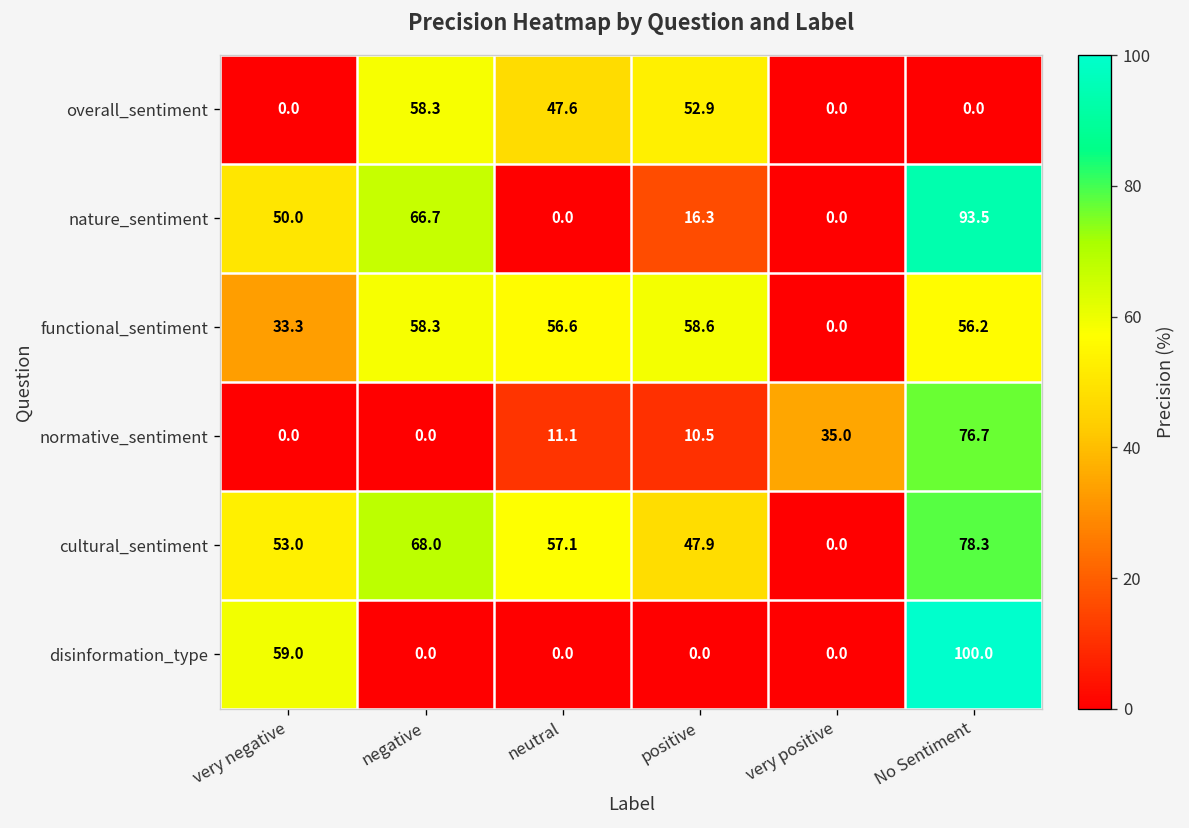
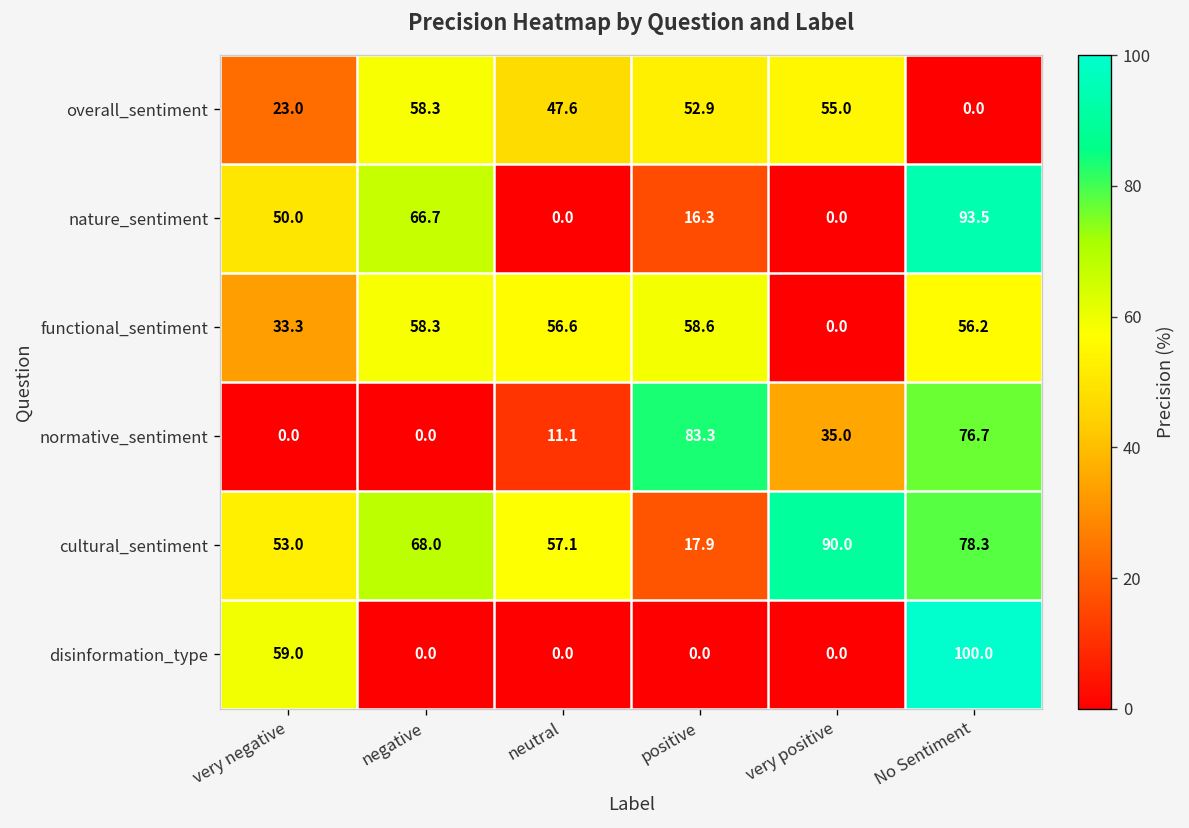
overall_sentiment, very negative: 0.0 -> 23.0
overall_sentiment, very positive: 0.0 -> 55.0
normative_sentiment, positive: 10.5 -> 83.3
cultural_sentiment, positive: 47.9 -> 17.9
cultural_sentiment, very positive: 0.0 -> 90.0
